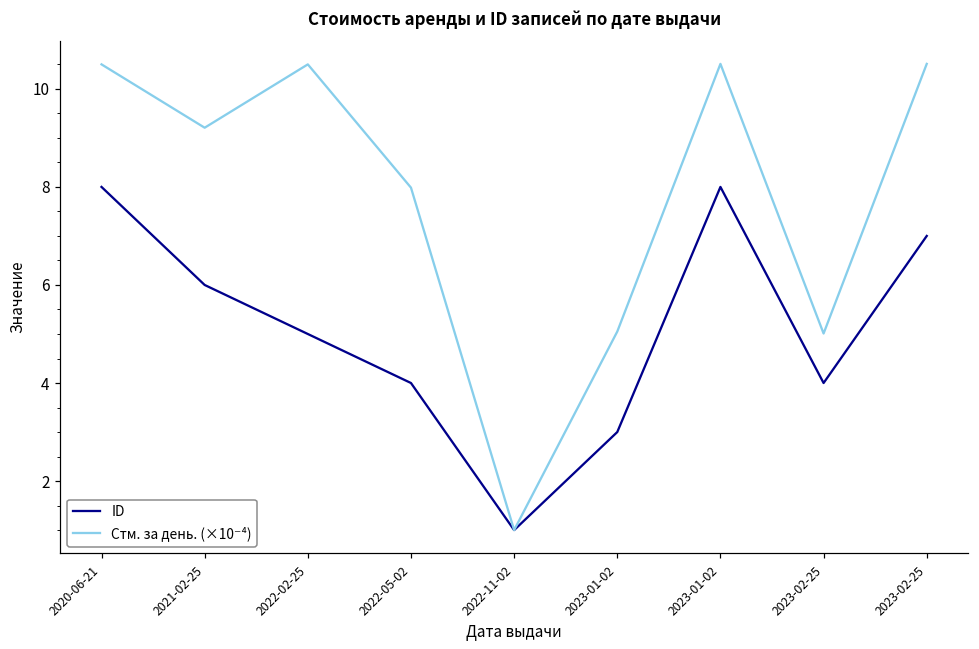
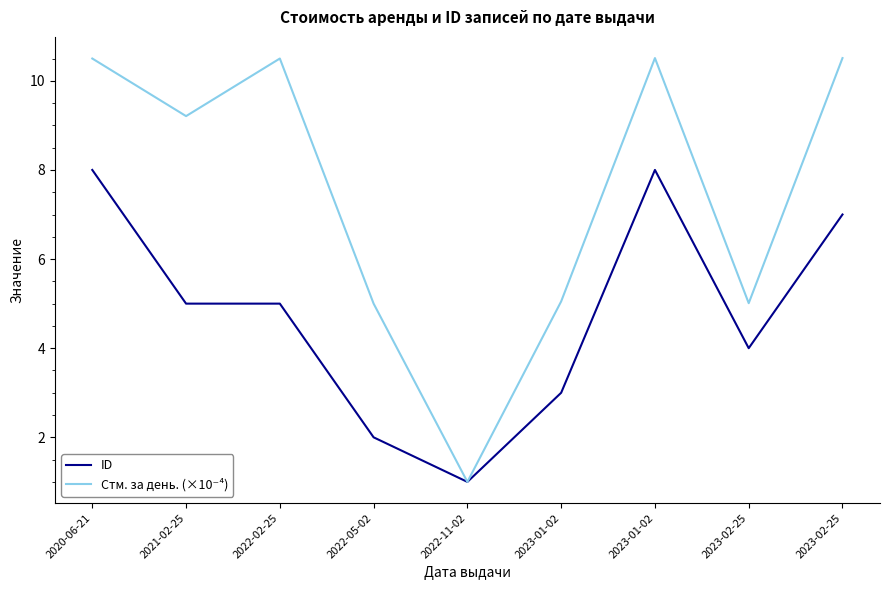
ID, 2021-02-25: 6 -> 5
ID, 2022-05-02: 4 -> 2
Стм. за день. (×10⁻⁴), 2022-05-02: 8.0 -> 5.0
